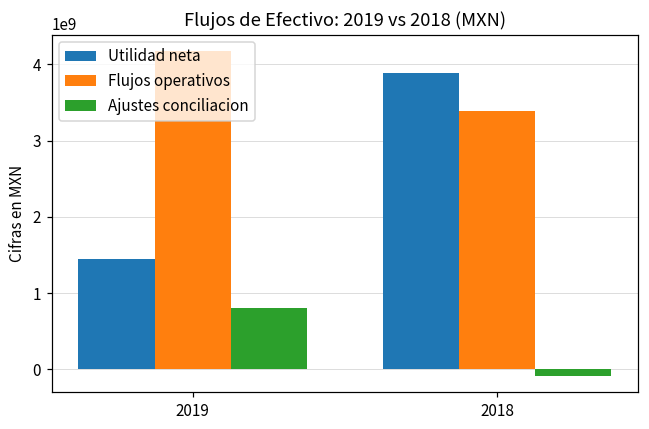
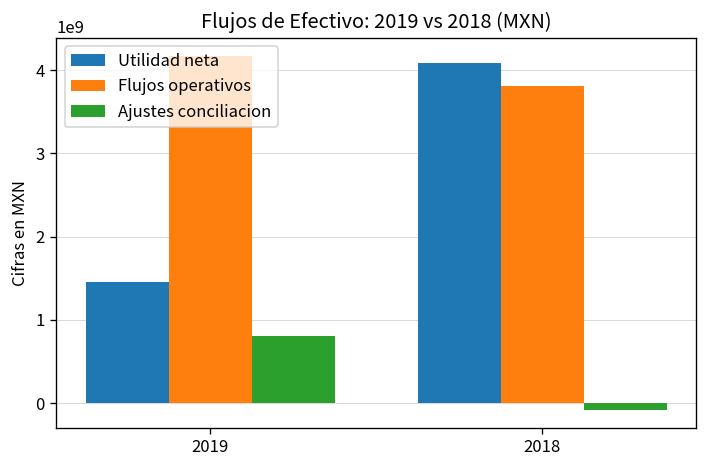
Utilidad neta, 2018: 3900000000 -> 4100000000
Flujos operativos, 2018: 3400000000 -> 3800000000
